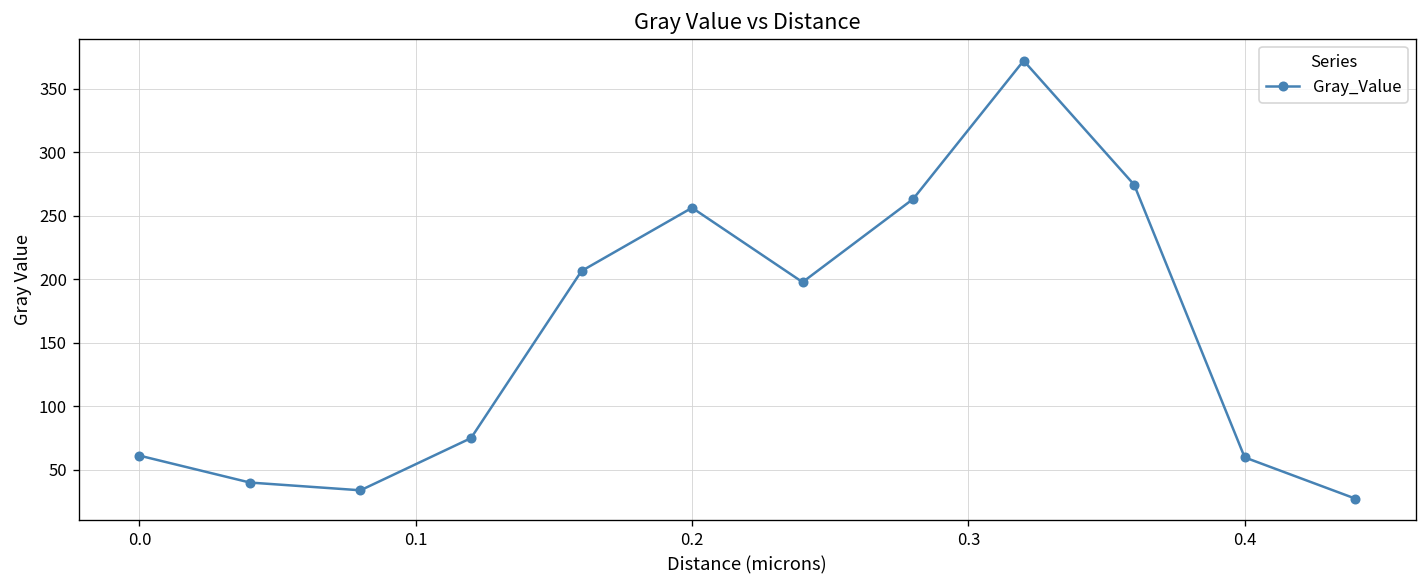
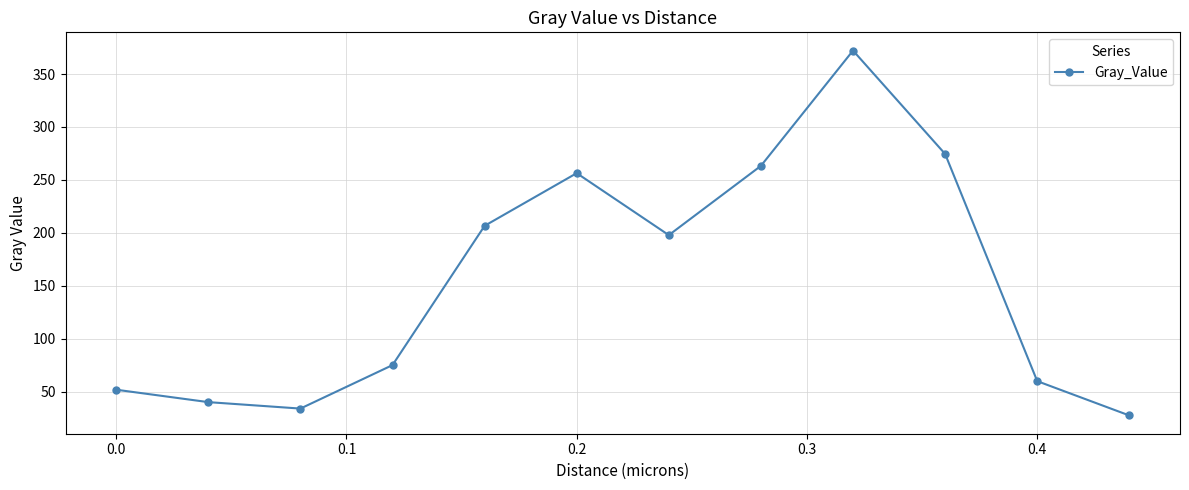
0.0: 61 -> 52
